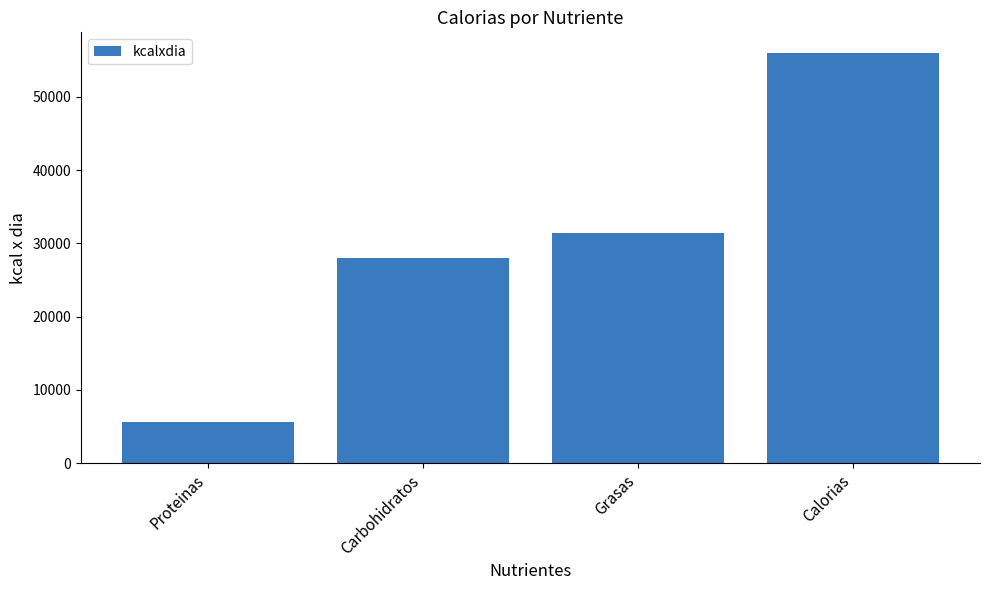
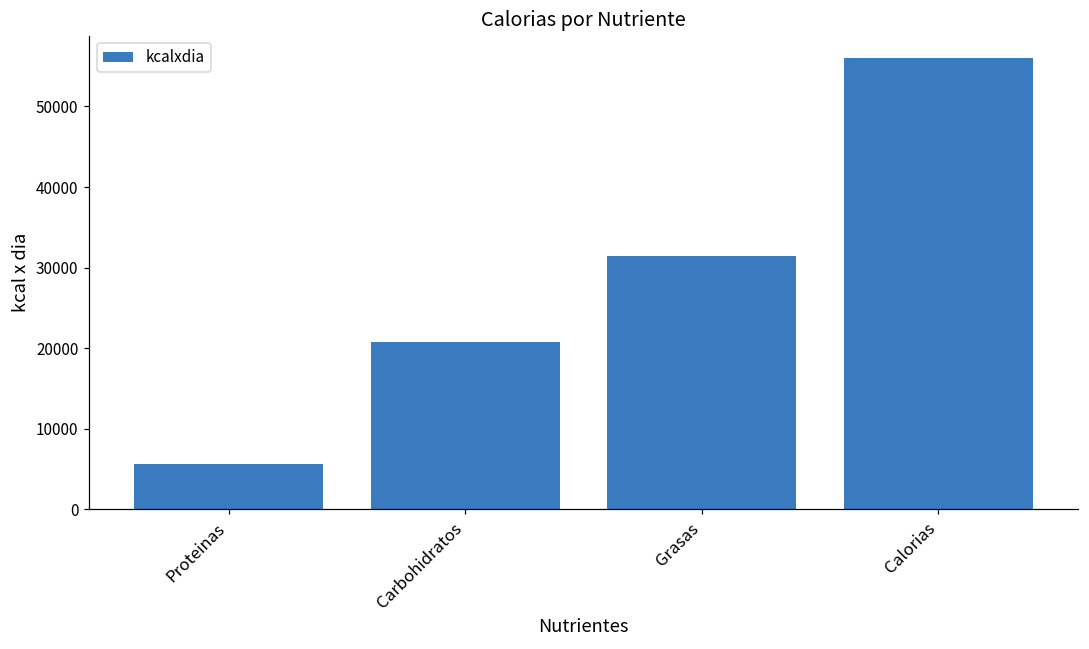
Carbohidratos: 28000 -> 21000
